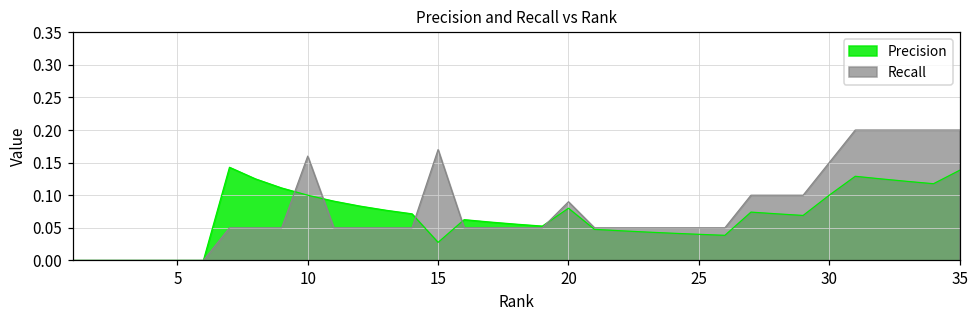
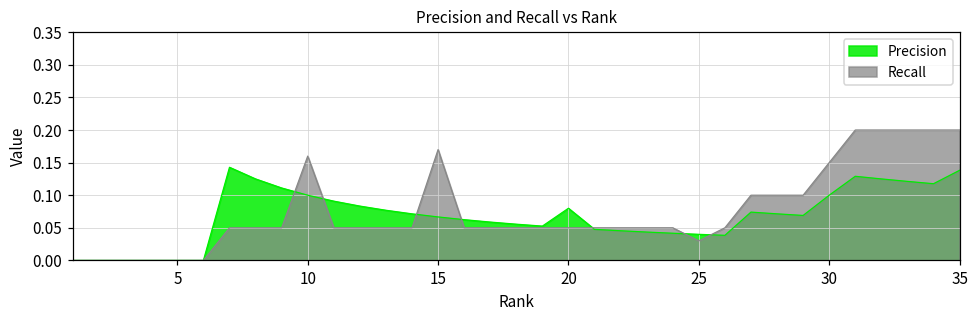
Precision, 15: 0.03 -> 0.07
Recall, 20: 0.09 -> 0.05
Recall, 25: 0.05 -> 0.03
